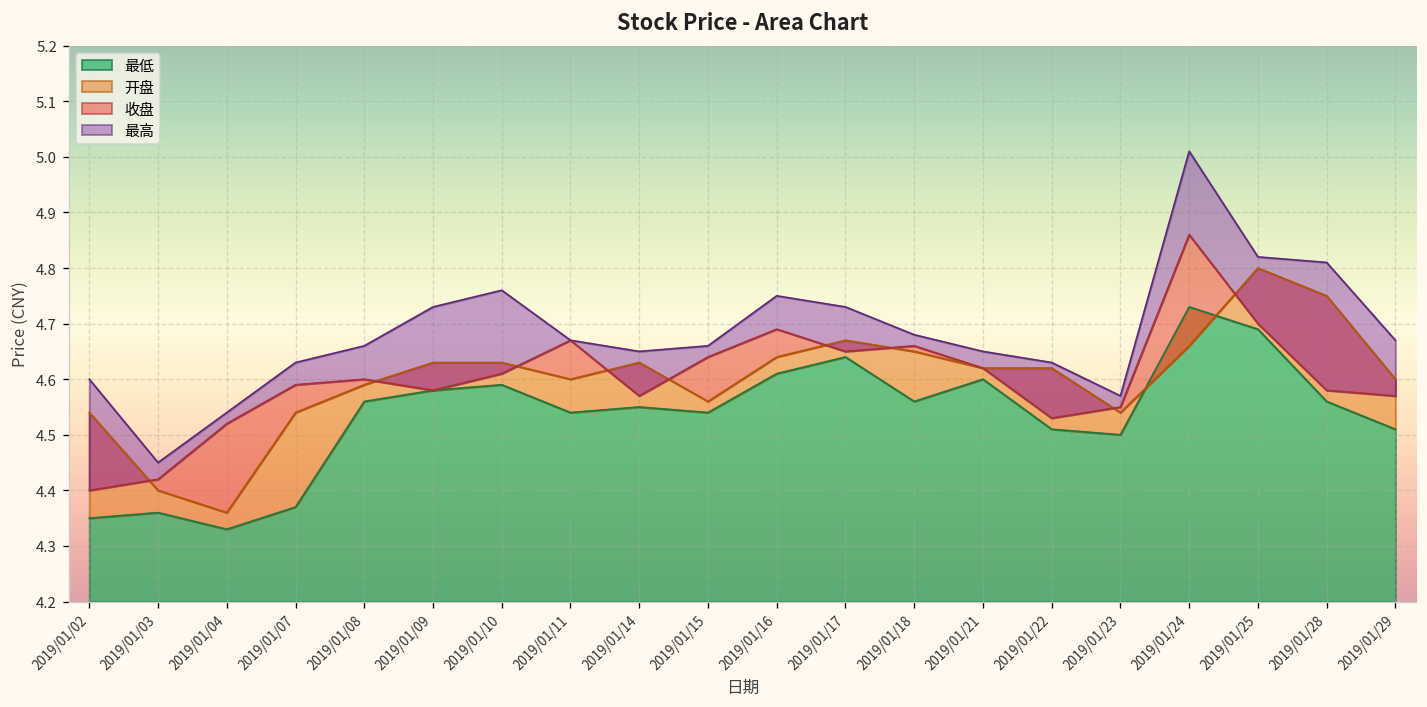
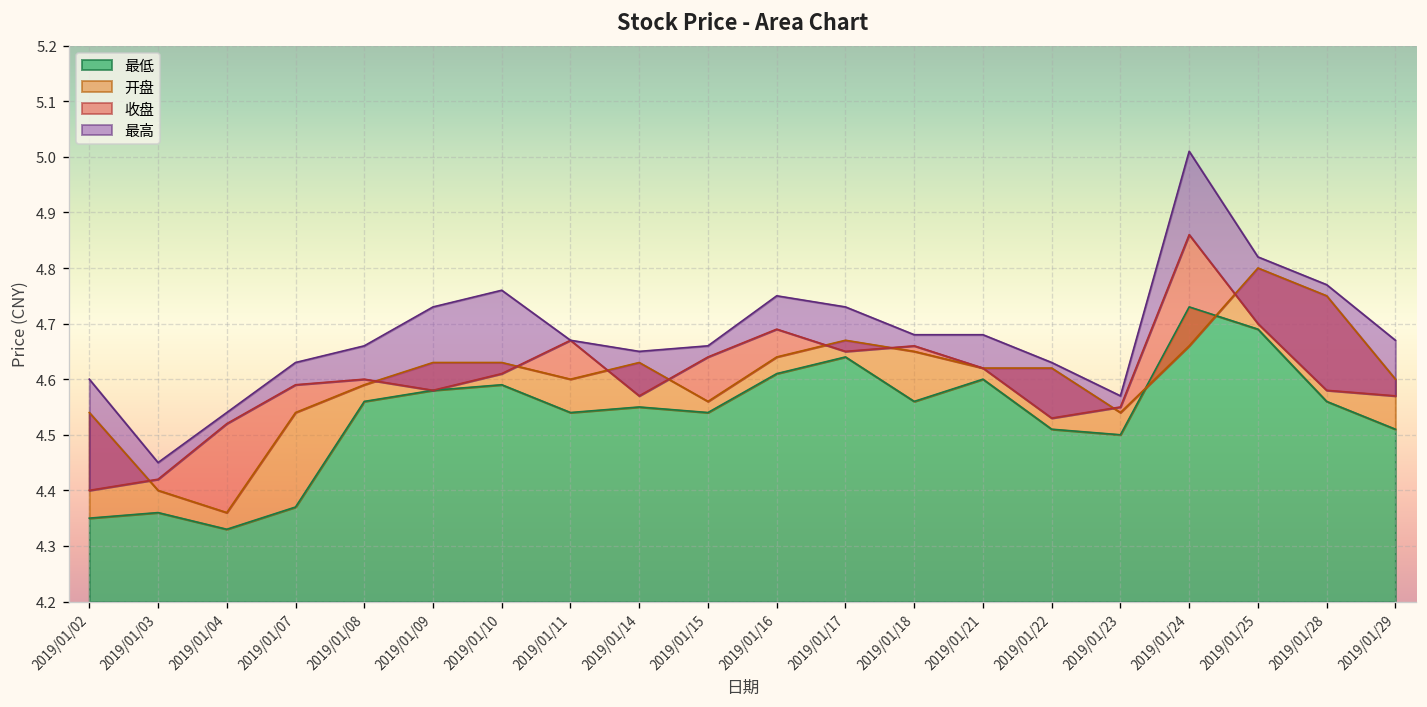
最高, 2019/01/21: 4.65 -> 4.68
最高, 2019/01/28: 4.81 -> 4.77
